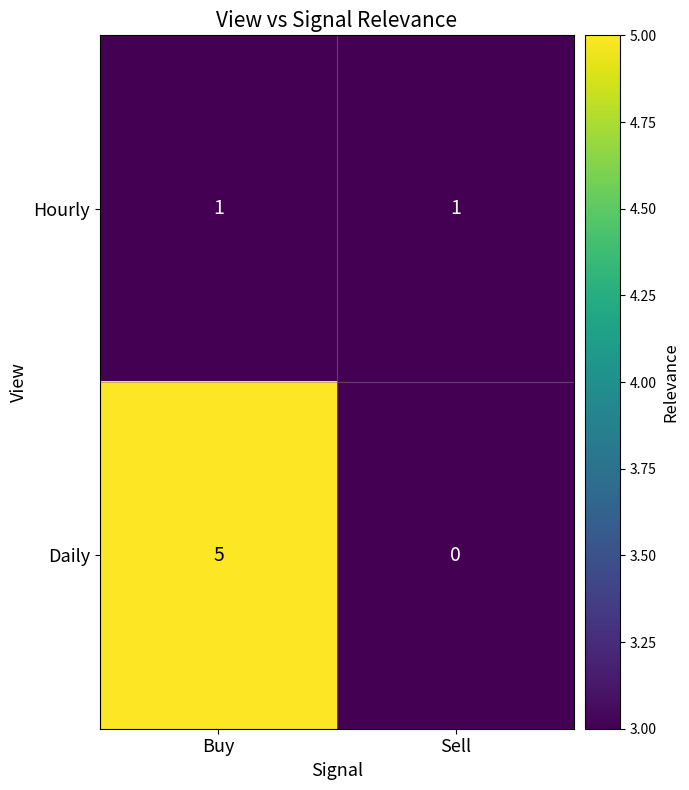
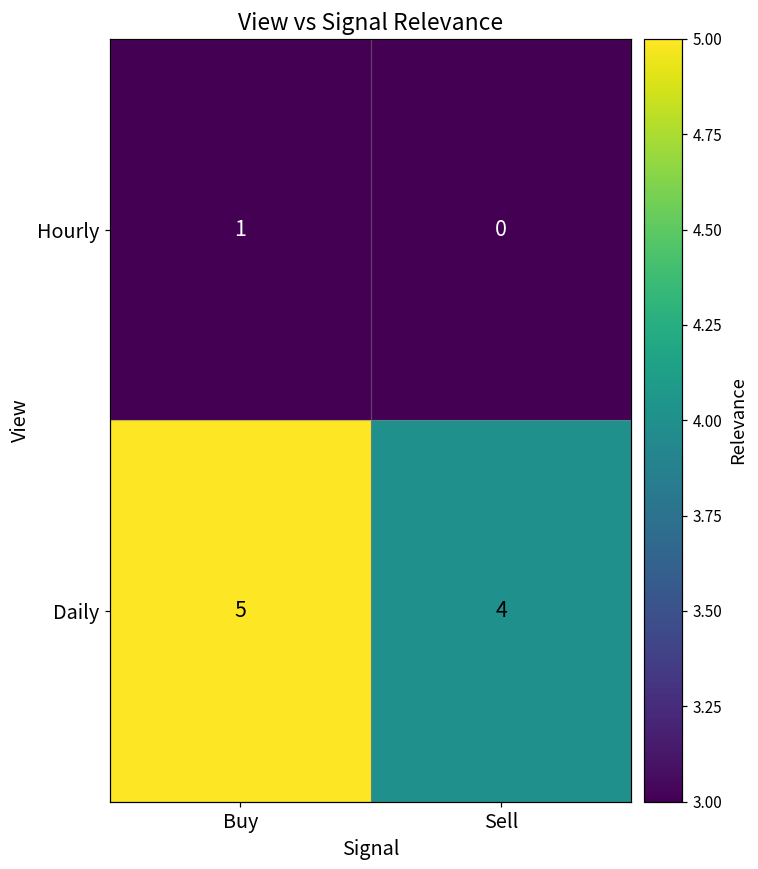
Hourly, Sell: 1 -> 0
Daily, Sell: 0 -> 4
